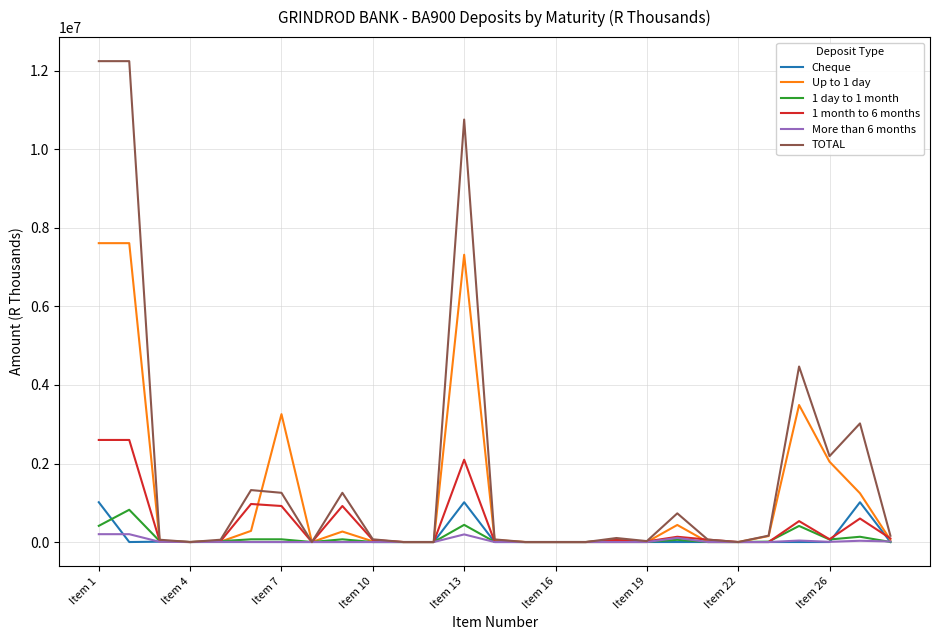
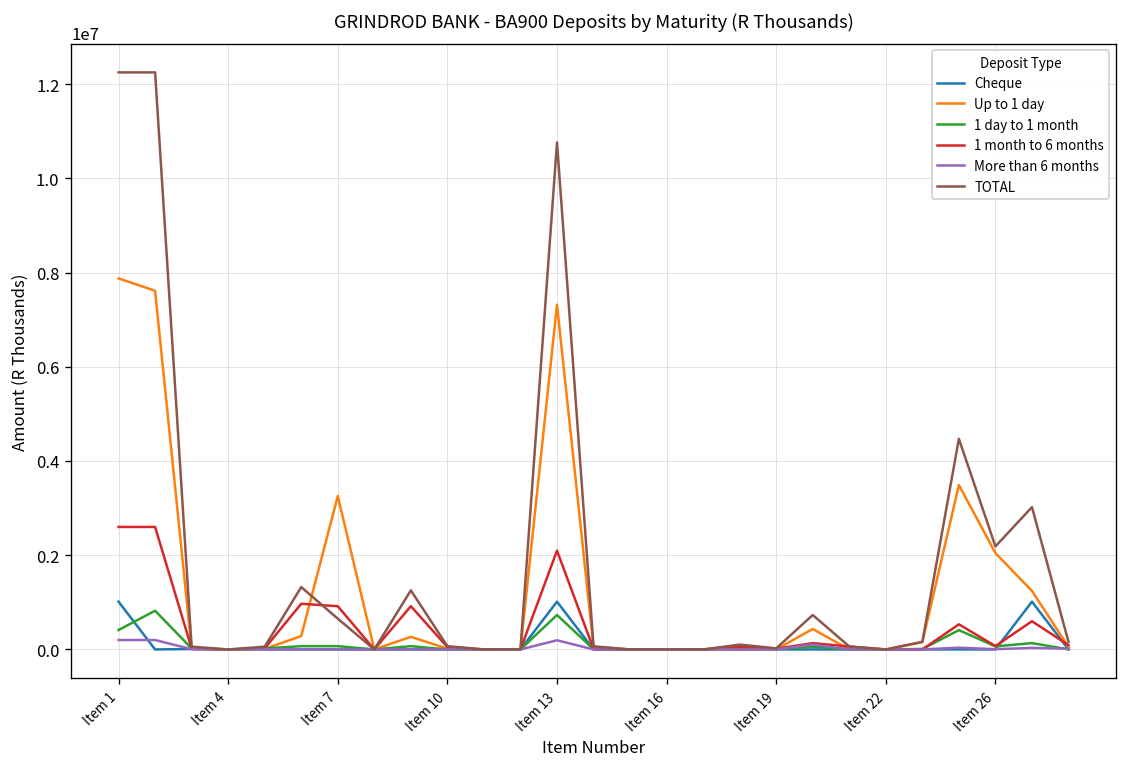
Up to 1 day, Item 1: 7600000 -> 7900000
TOTAL, Item 7: 1300000 -> 700000
1 day to 1 month, Item 13: 400000 -> 700000
